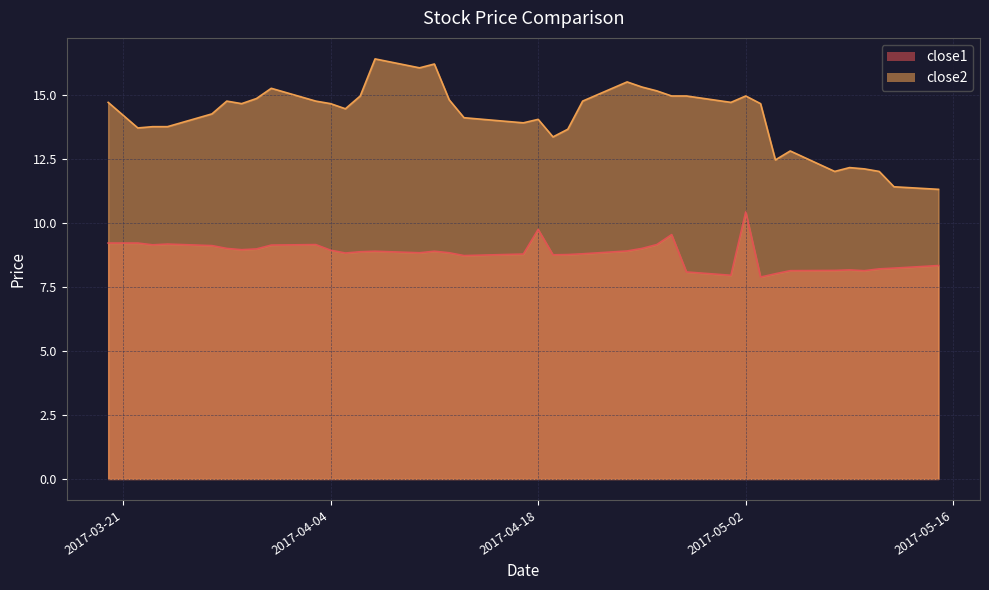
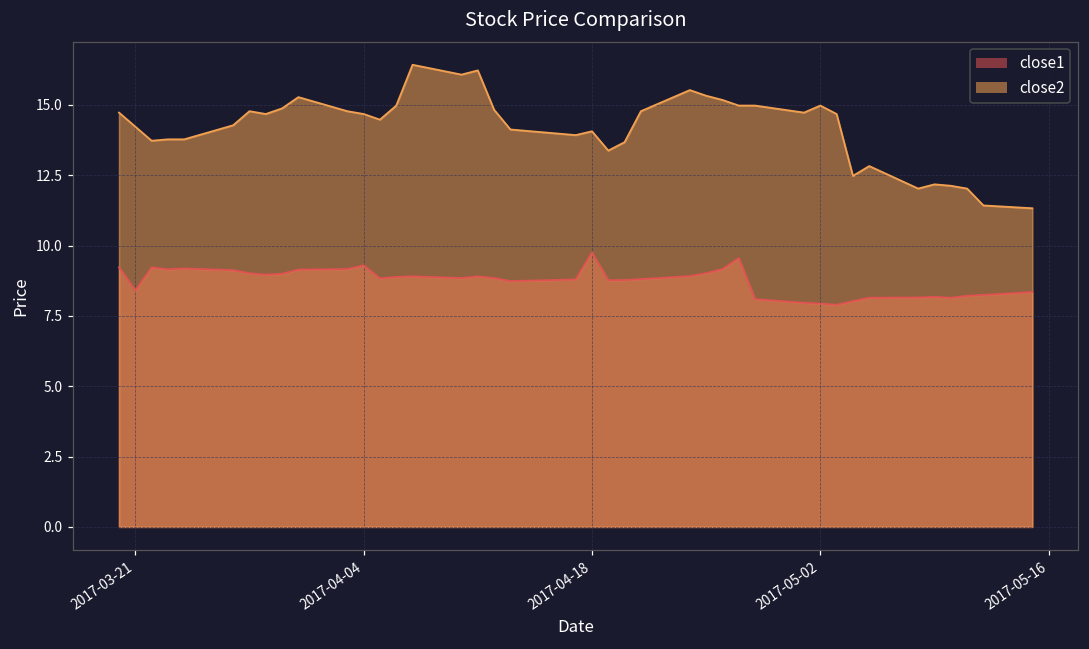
close1, 2017-03-21: 9.2 -> 8.4
close1, 2017-04-04: 8.9 -> 9.3
close1, 2017-05-02: 10.4 -> 7.9
